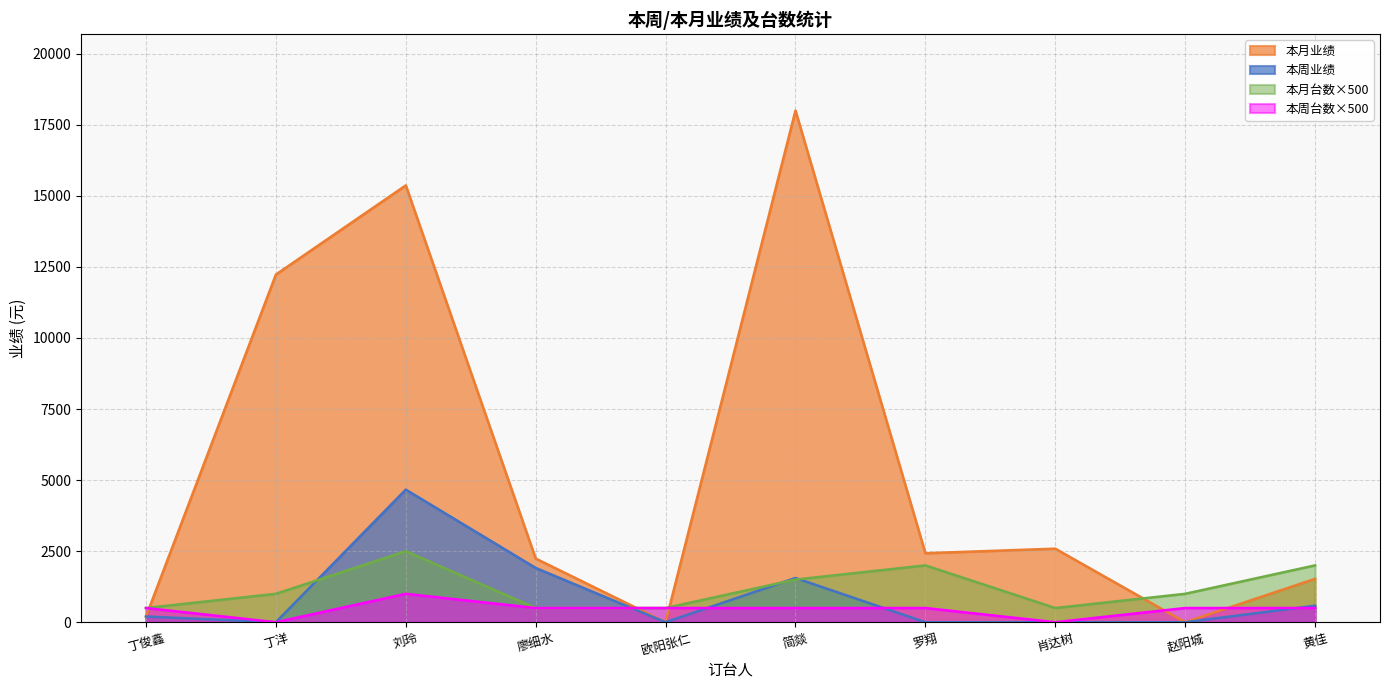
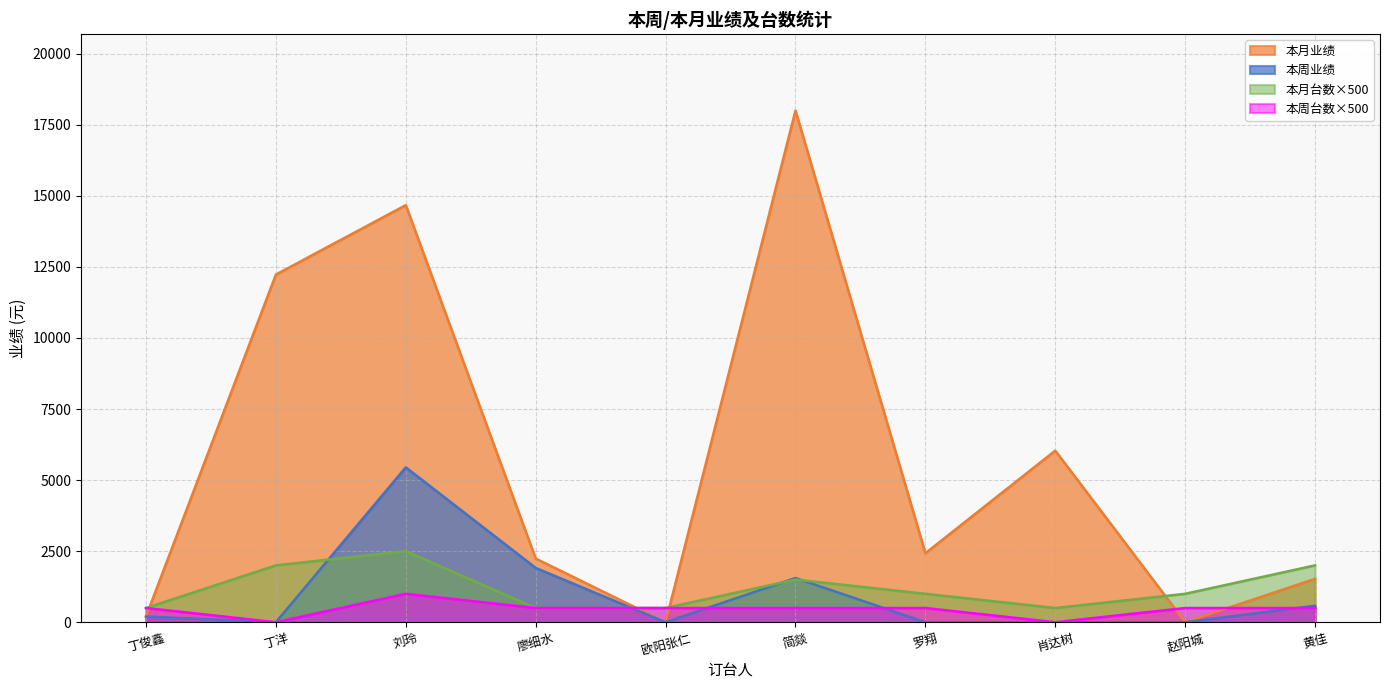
本月台数×500, 丁洋: 1000 -> 2000
本月业绩, 刘玲: 15400 -> 14700
本周业绩, 刘玲: 4700 -> 5400
本月台数×500, 罗翔: 2000 -> 1000
本月业绩, 肖达树: 2600 -> 6000
